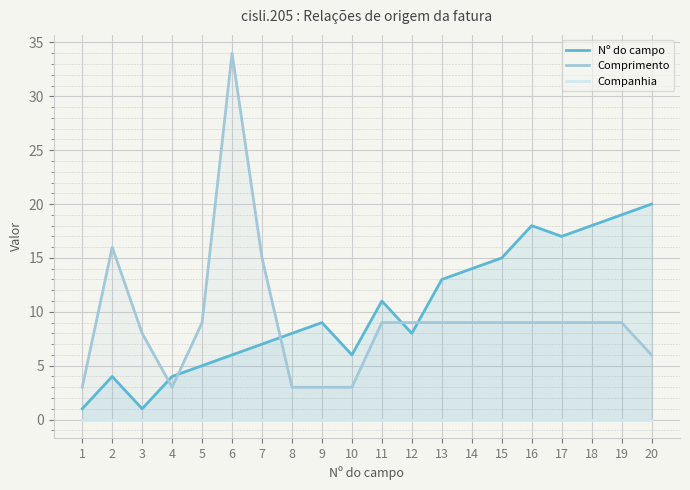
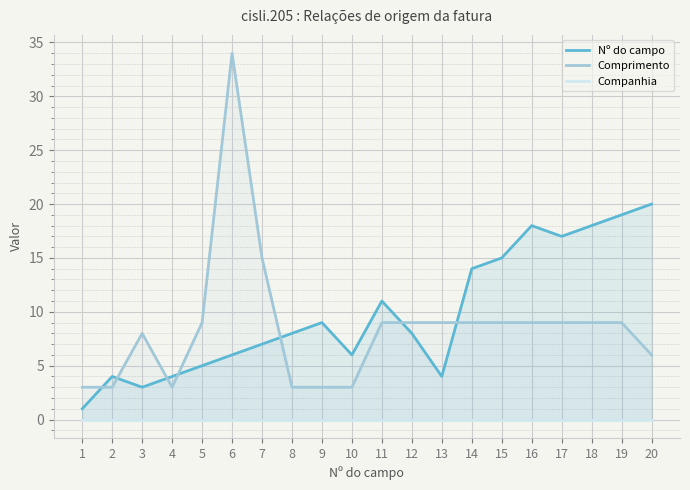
Comprimento, 2: 16 -> 3
Nº do campo, 3: 1 -> 3
Nº do campo, 13: 13 -> 4
